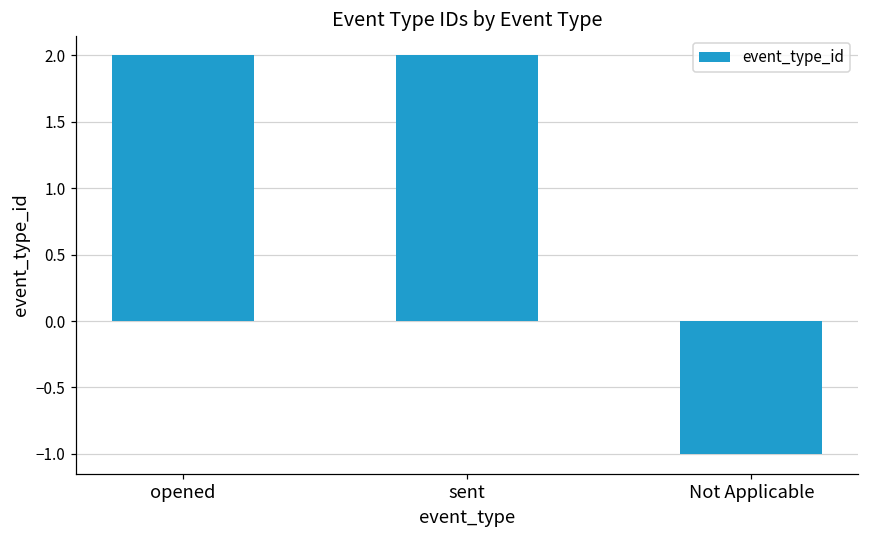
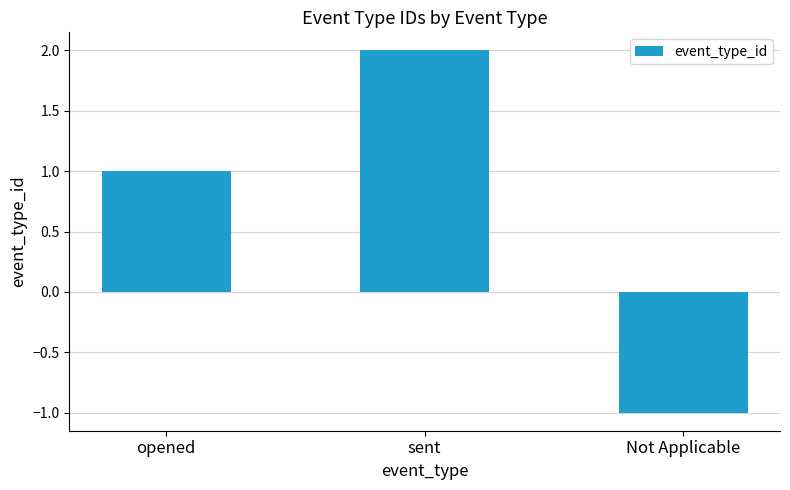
opened: 2 -> 1
